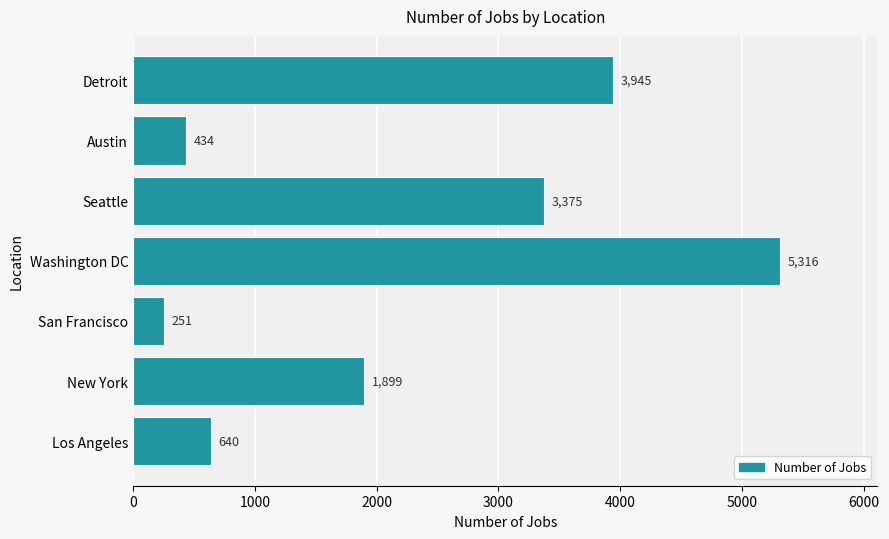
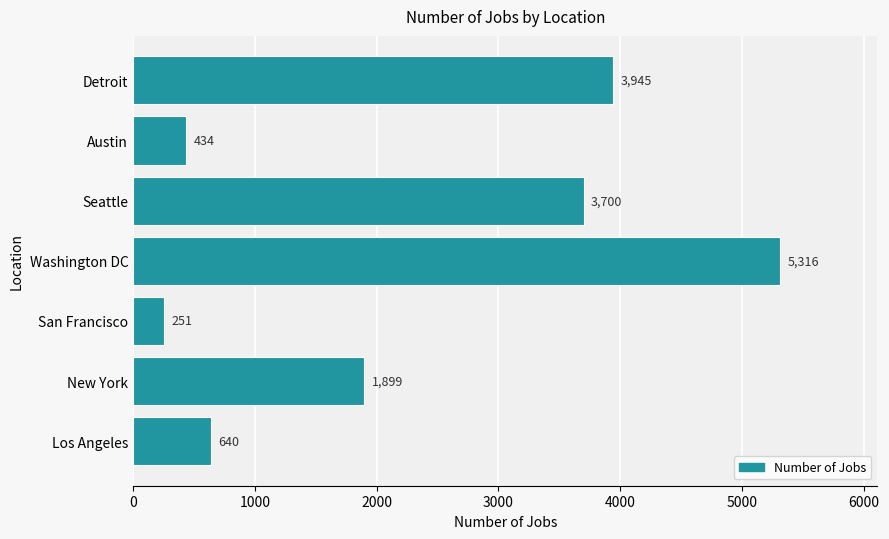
Seattle: 3,375 -> 3,700
